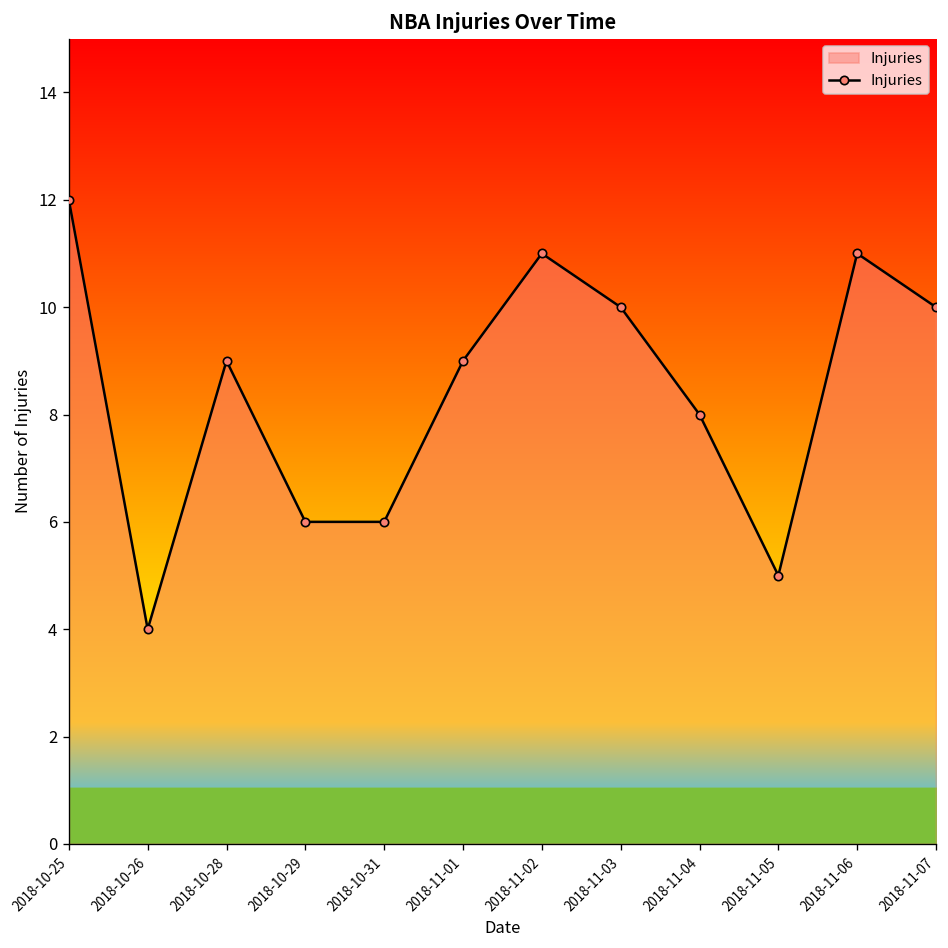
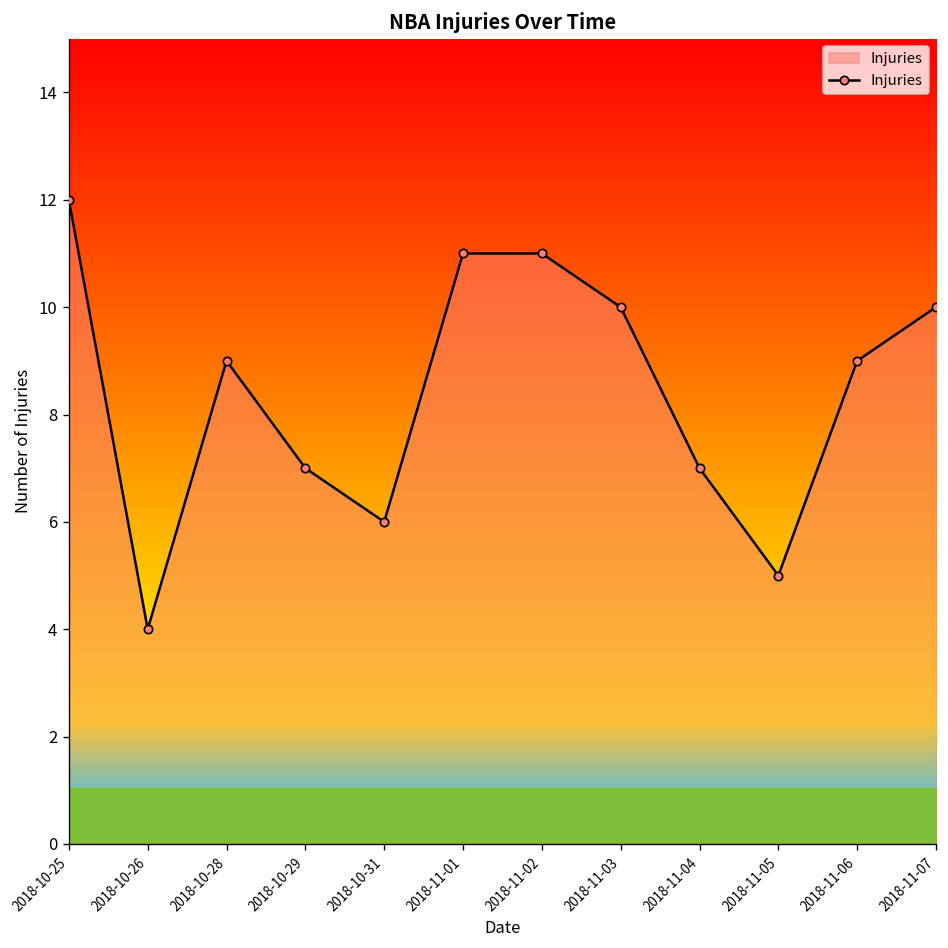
2018-10-29: 6 -> 7
2018-11-01: 9 -> 11
2018-11-04: 8 -> 7
2018-11-06: 11 -> 9
